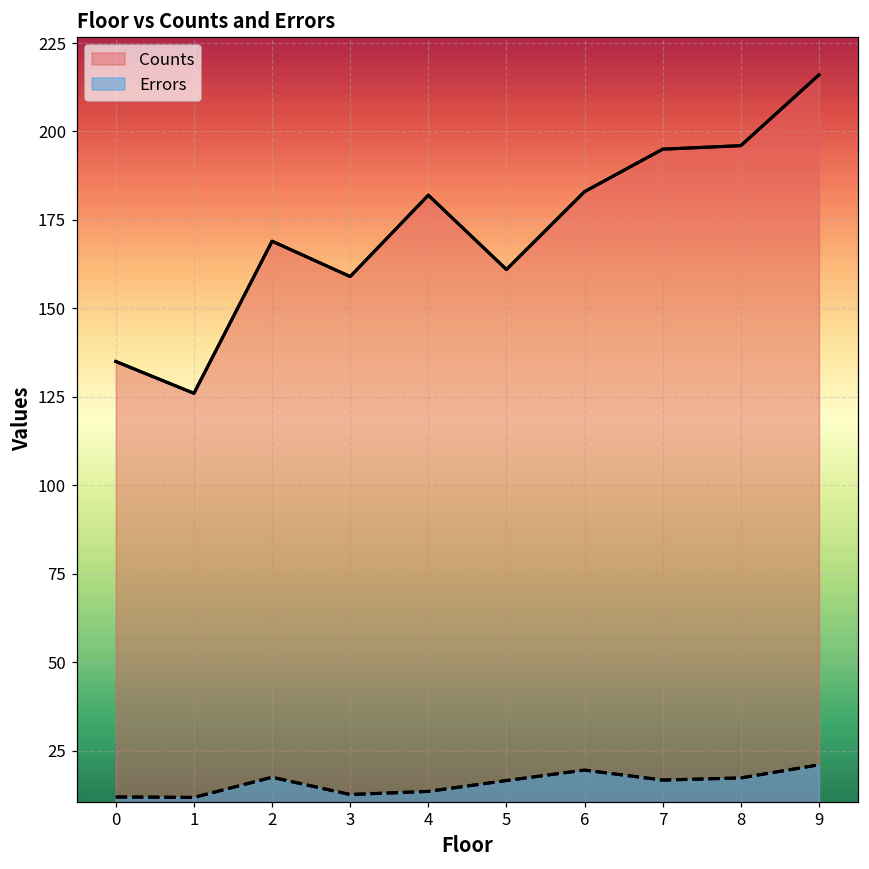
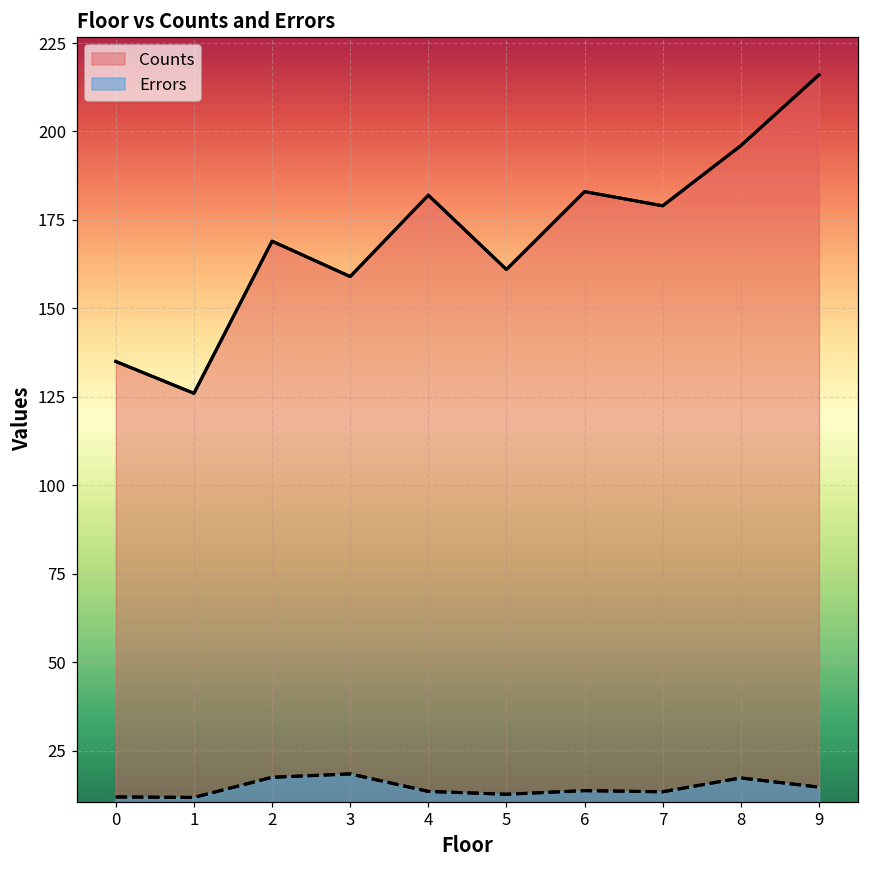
Errors, 3: 13 -> 18
Errors, 5: 17 -> 13
Errors, 6: 20 -> 14
Counts, 7: 195 -> 179
Errors, 7: 17 -> 13
Errors, 9: 21 -> 15
